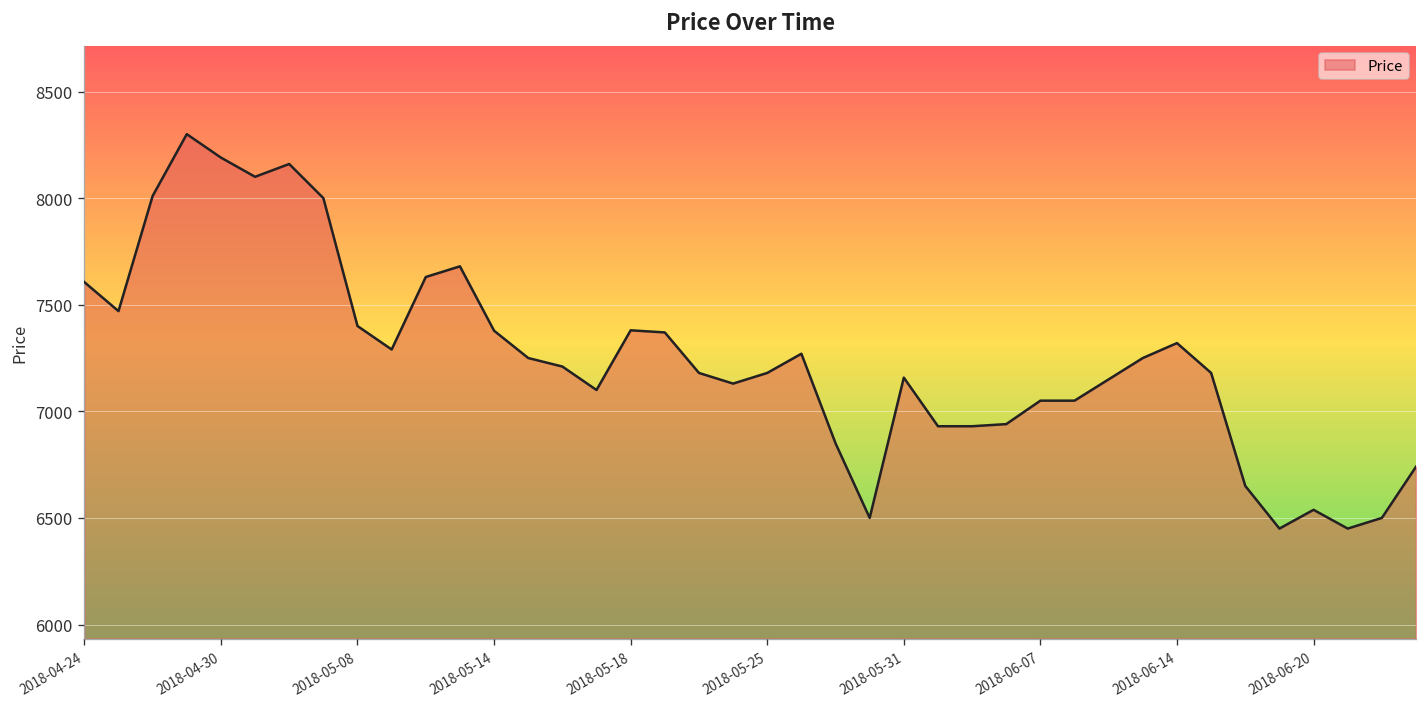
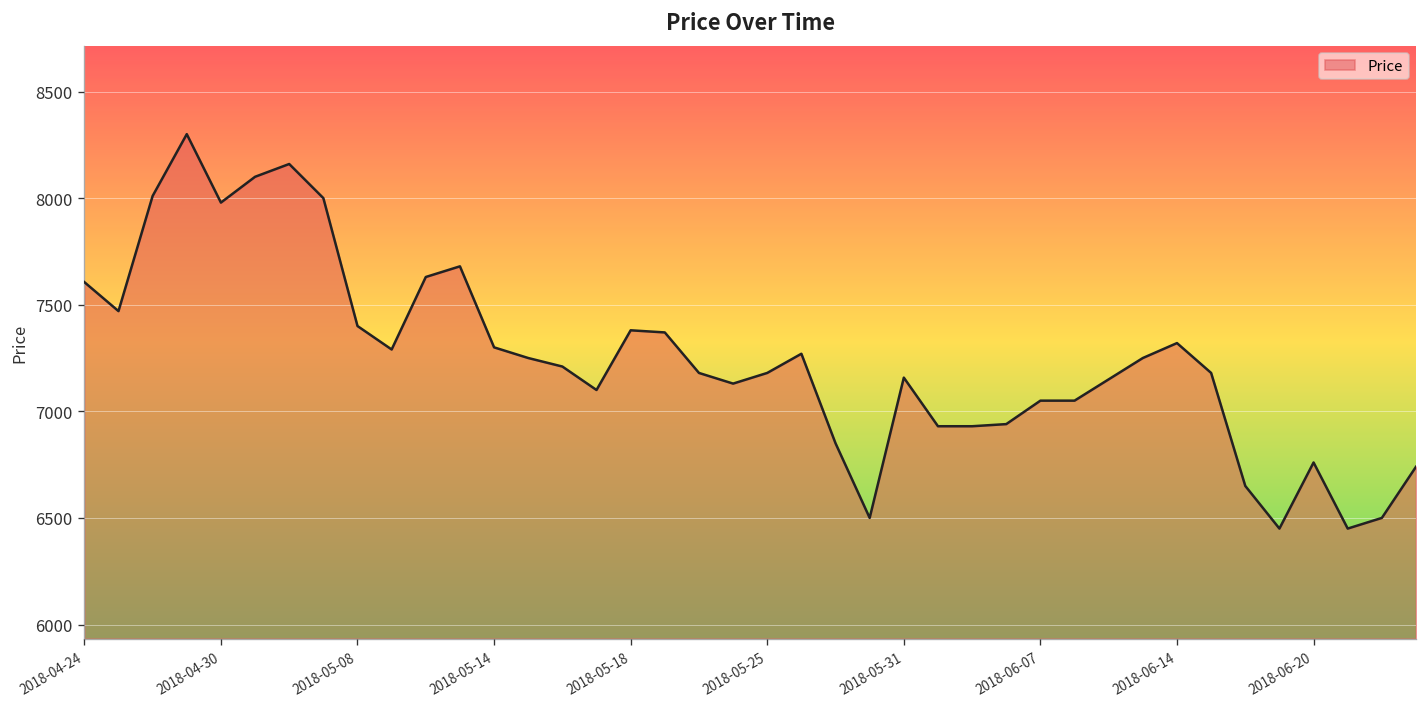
2018-04-30: 8190 -> 7980
2018-05-14: 7380 -> 7300
2018-06-20: 6540 -> 6760
